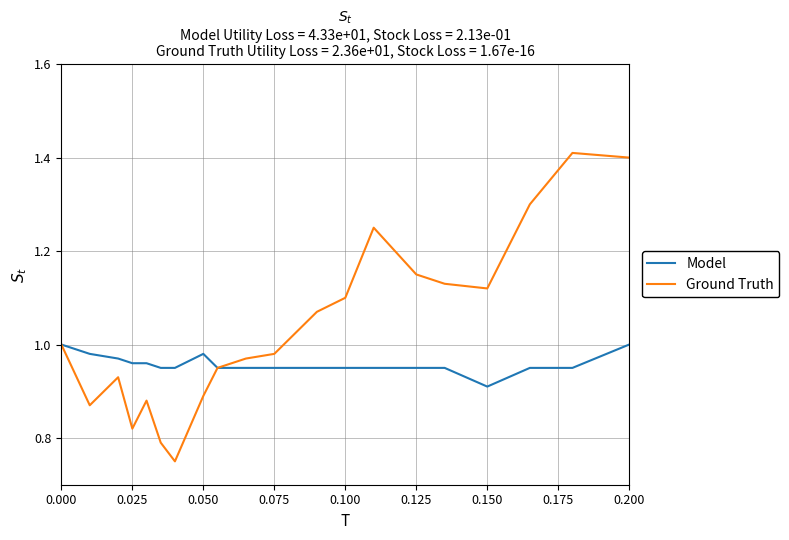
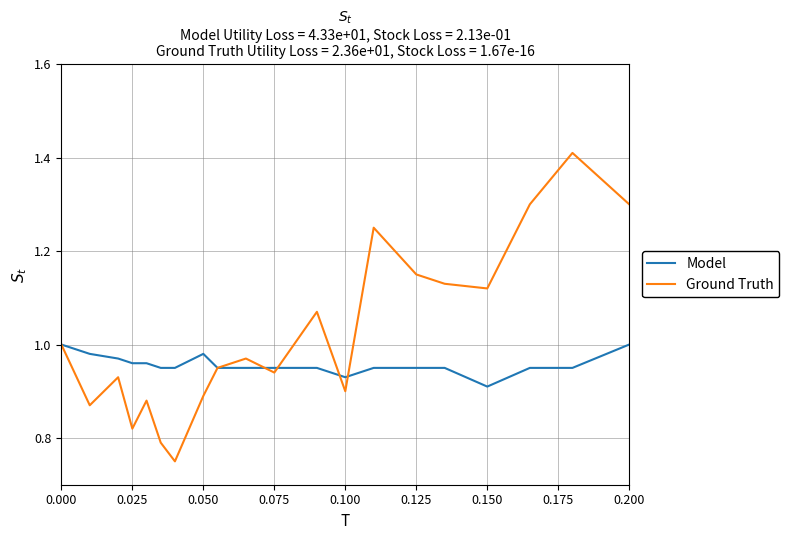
Ground Truth, 0.075: 0.98 -> 0.94
Model, 0.100: 0.95 -> 0.93
Ground Truth, 0.100: 1.1 -> 0.9
Ground Truth, 0.200: 1.4 -> 1.3
